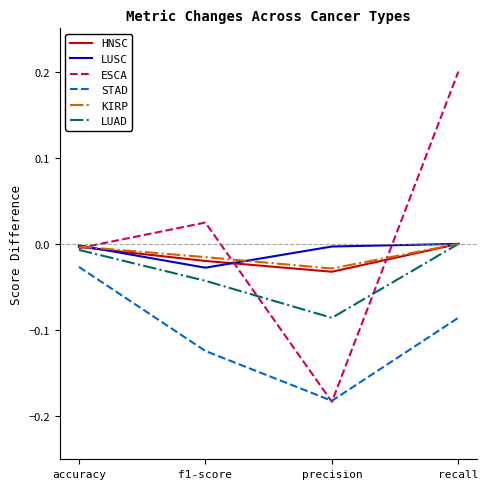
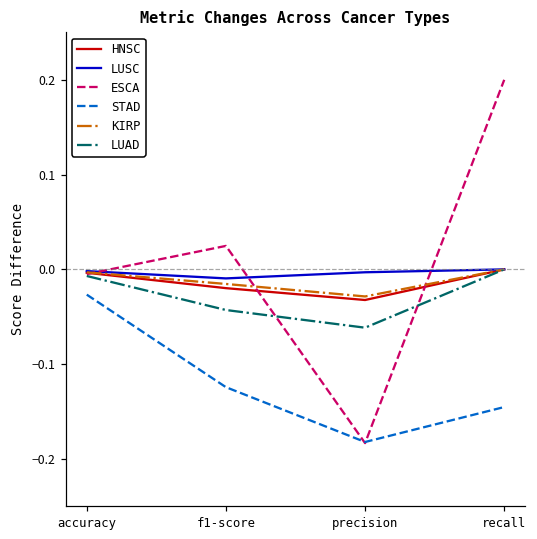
LUSC, f1-score: -0.03 -> -0.01
LUAD, precision: -0.09 -> -0.06
STAD, recall: -0.09 -> -0.15
